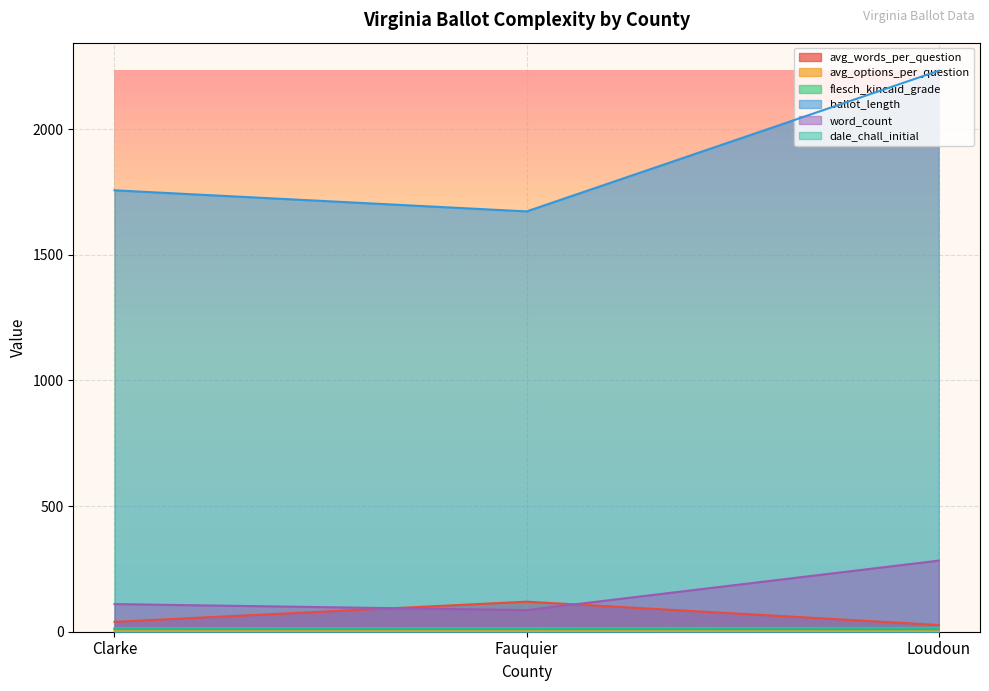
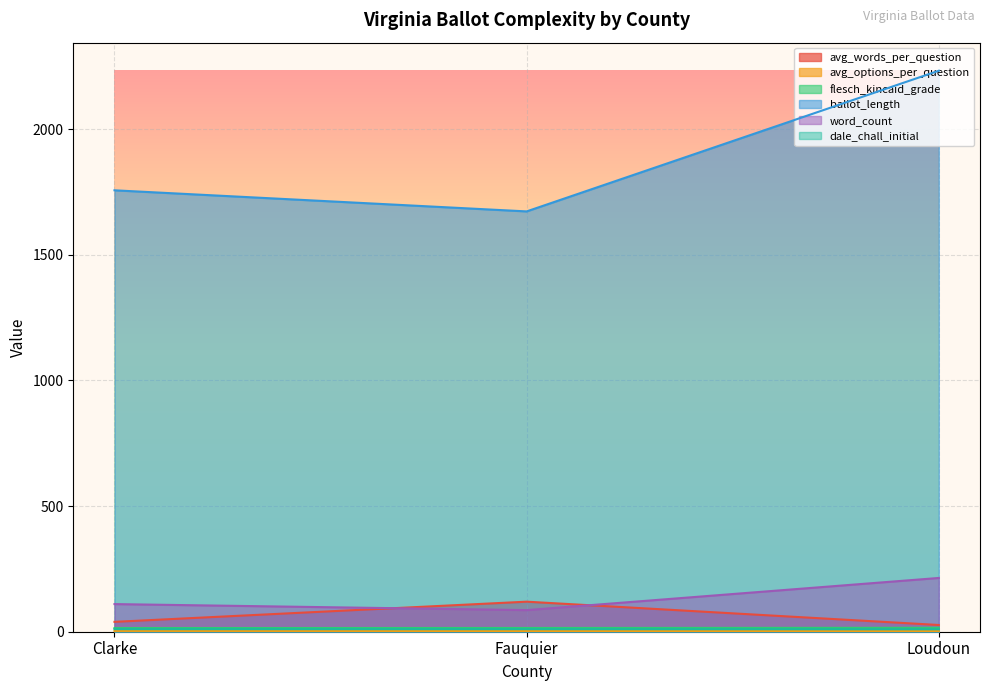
word_count, Loudoun: 280 -> 210
